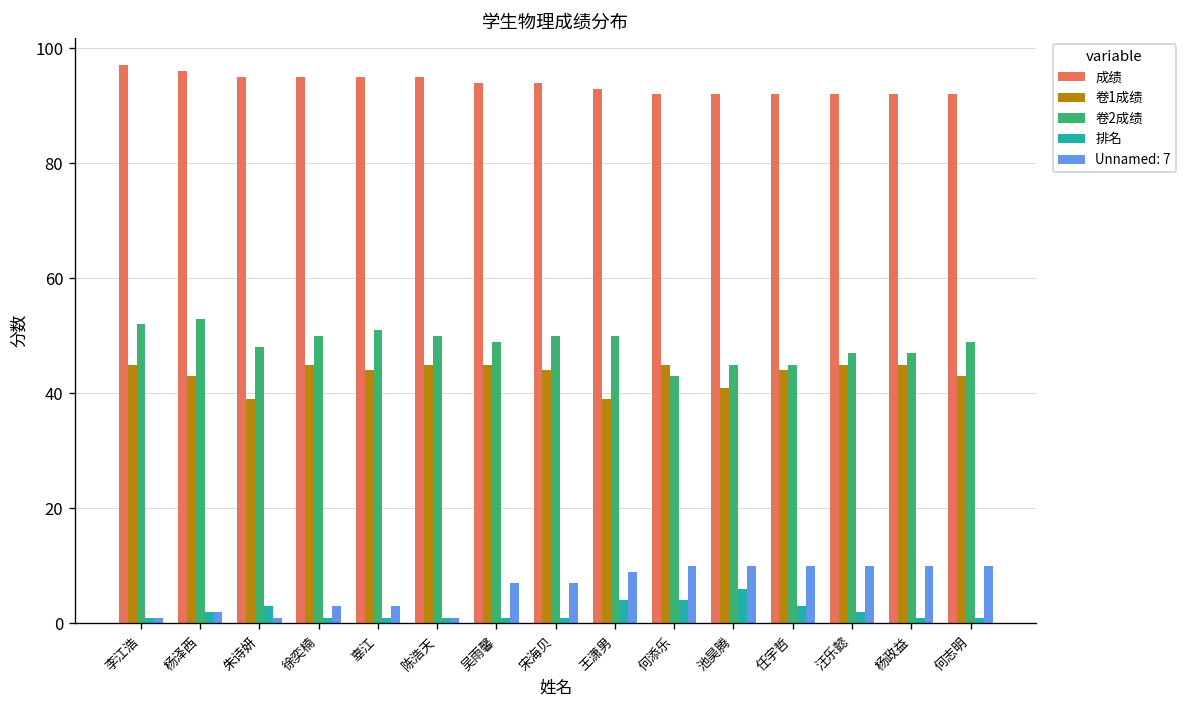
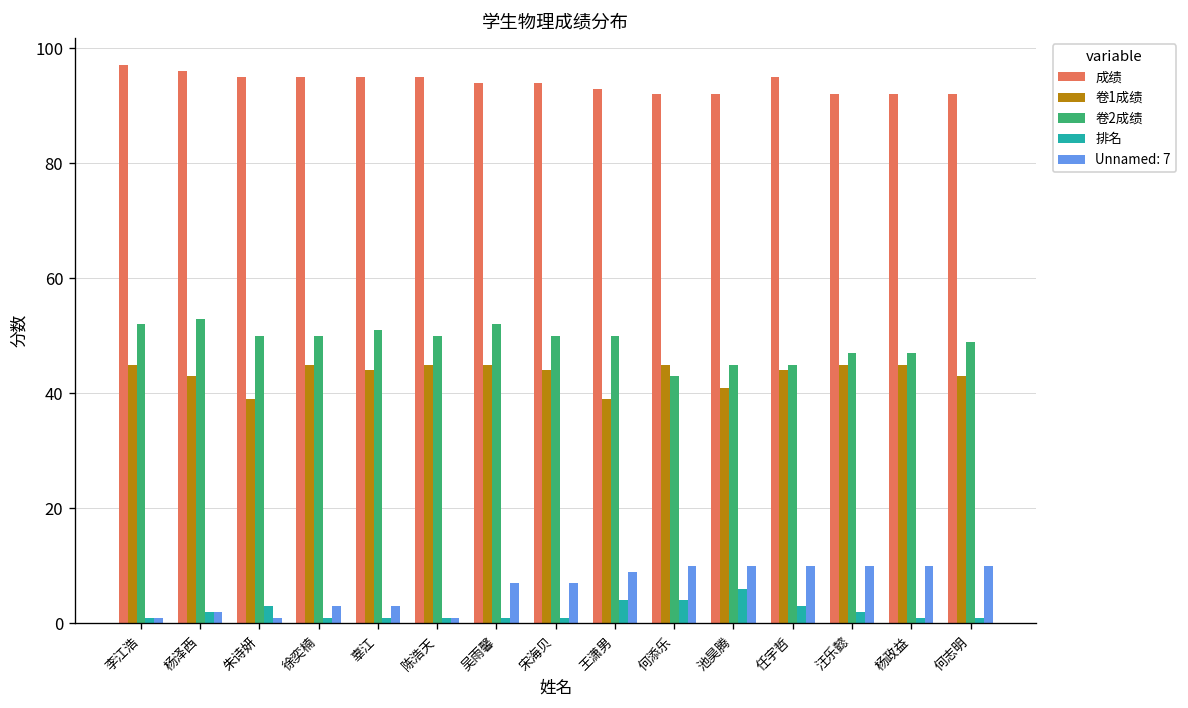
卷2成绩, 朱诗妍: 48 -> 50
卷2成绩, 吴雨馨: 49 -> 52
成绩, 任宇哲: 92 -> 95
